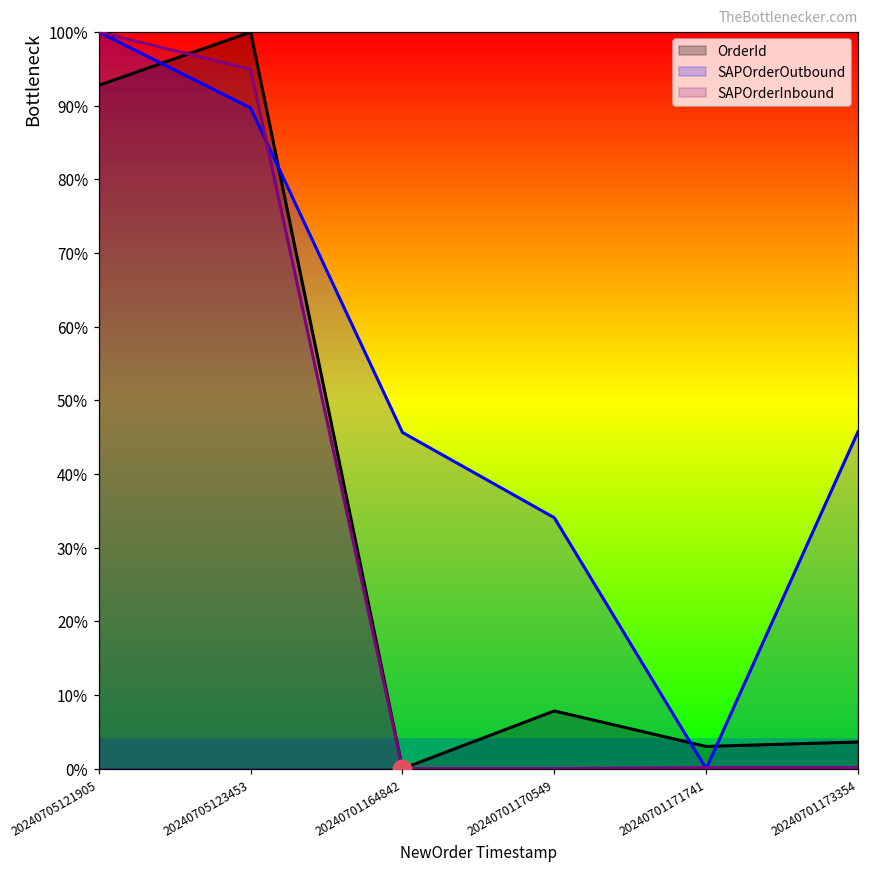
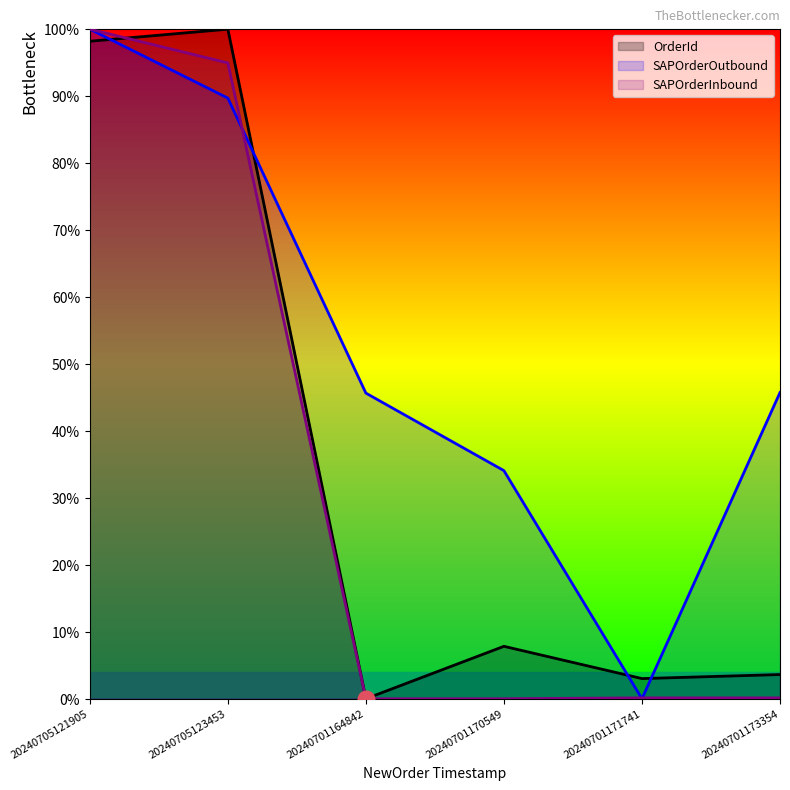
OrderId, 20240705121905: 93% -> 98%
